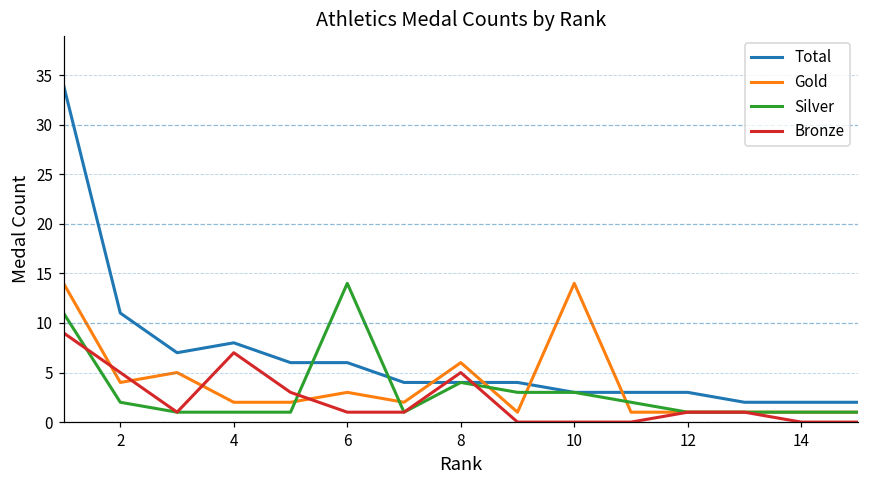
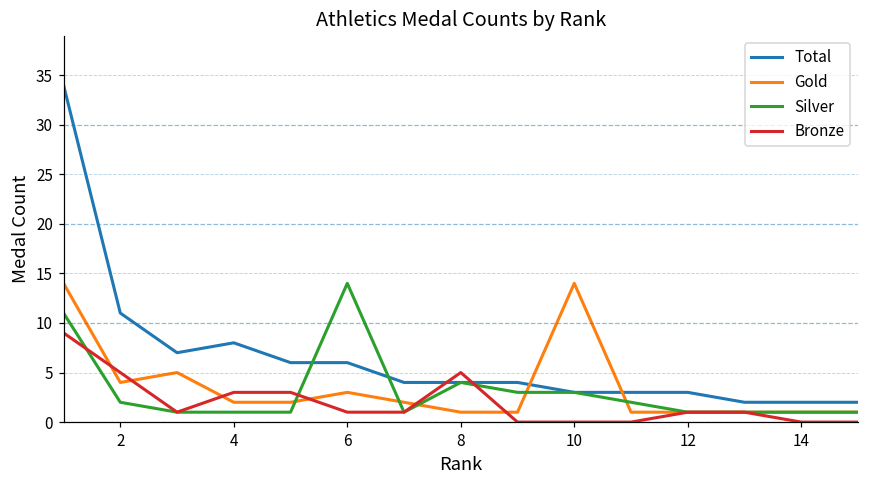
Bronze, 4: 7 -> 3
Gold, 8: 6 -> 1
